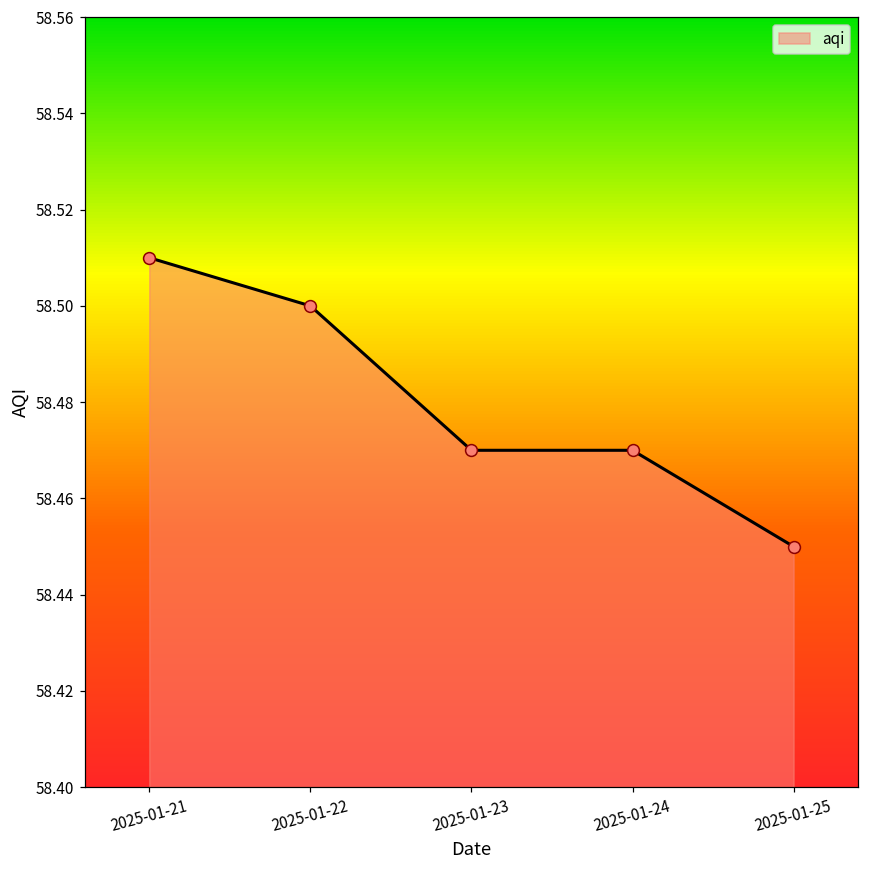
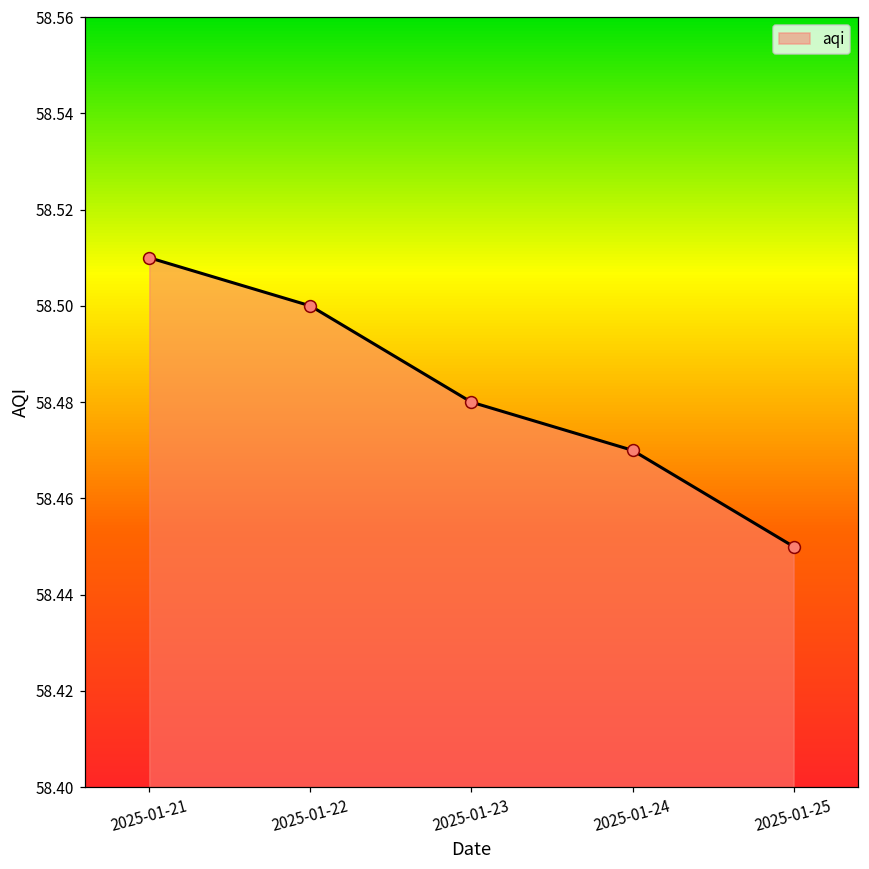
2025-01-23: 58.47 -> 58.48
